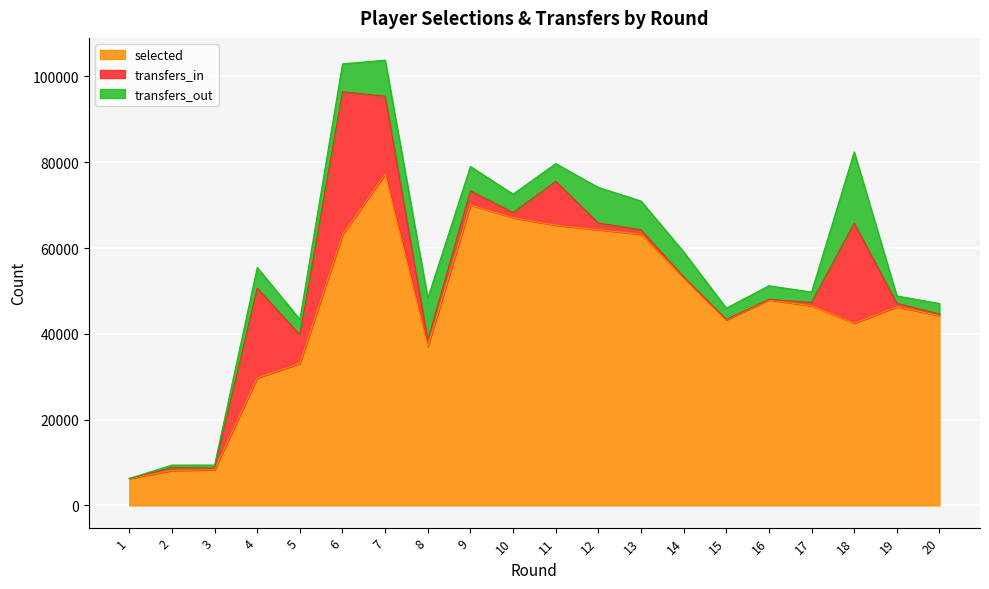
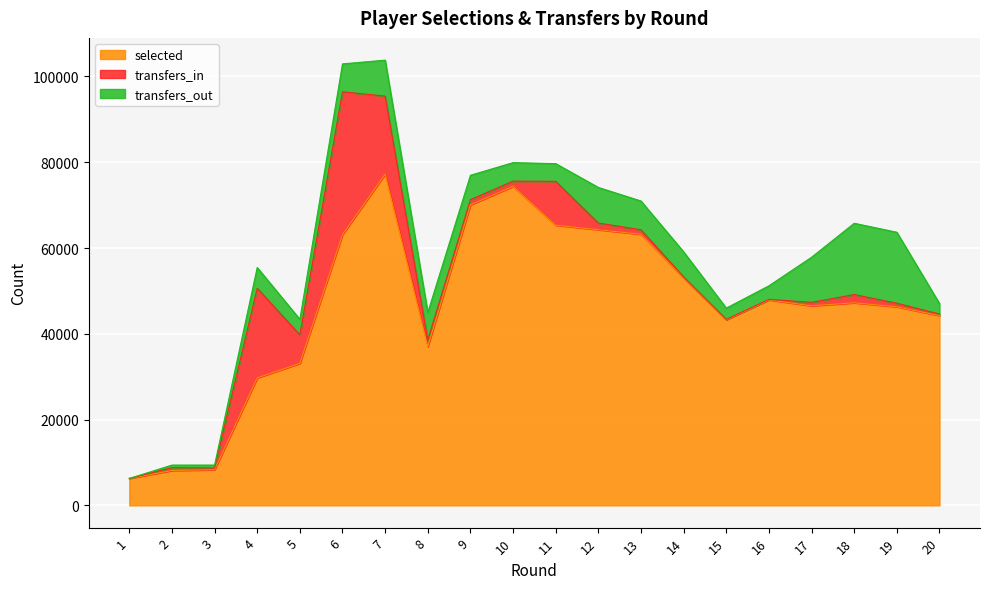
transfers_out, 8: 10000 -> 6000
transfers_in, 9: 3000 -> 1000
selected, 10: 67000 -> 74000
transfers_out, 17: 2000 -> 11000
selected, 18: 42000 -> 47000
transfers_in, 18: 23000 -> 2000
transfers_out, 19: 2000 -> 17000
